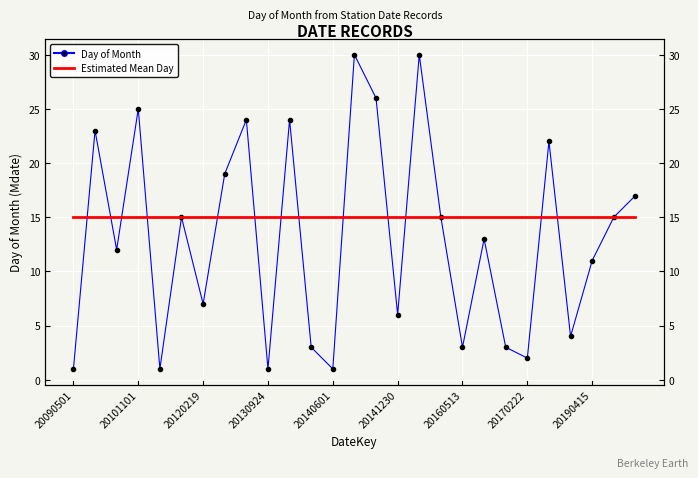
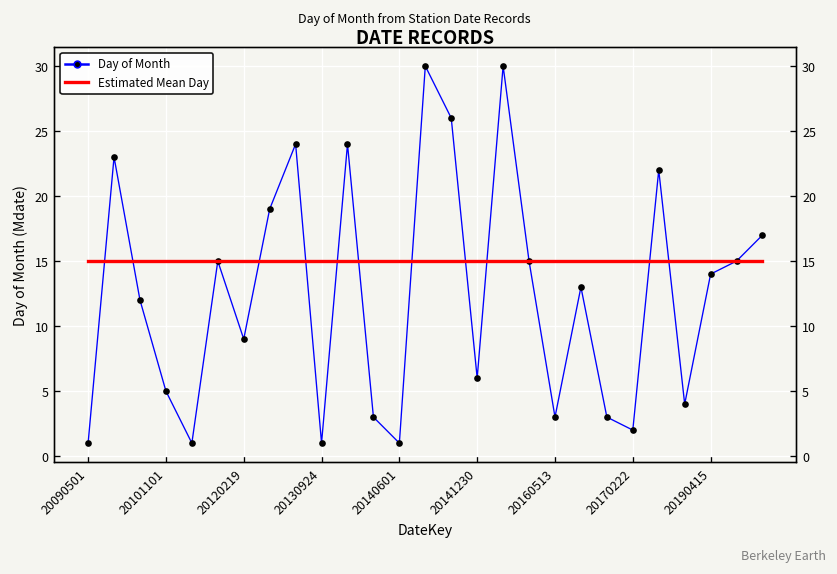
Day of Month, 20101101: 25 -> 5
Day of Month, 20120219: 7 -> 9
Day of Month, 20190415: 11 -> 14
